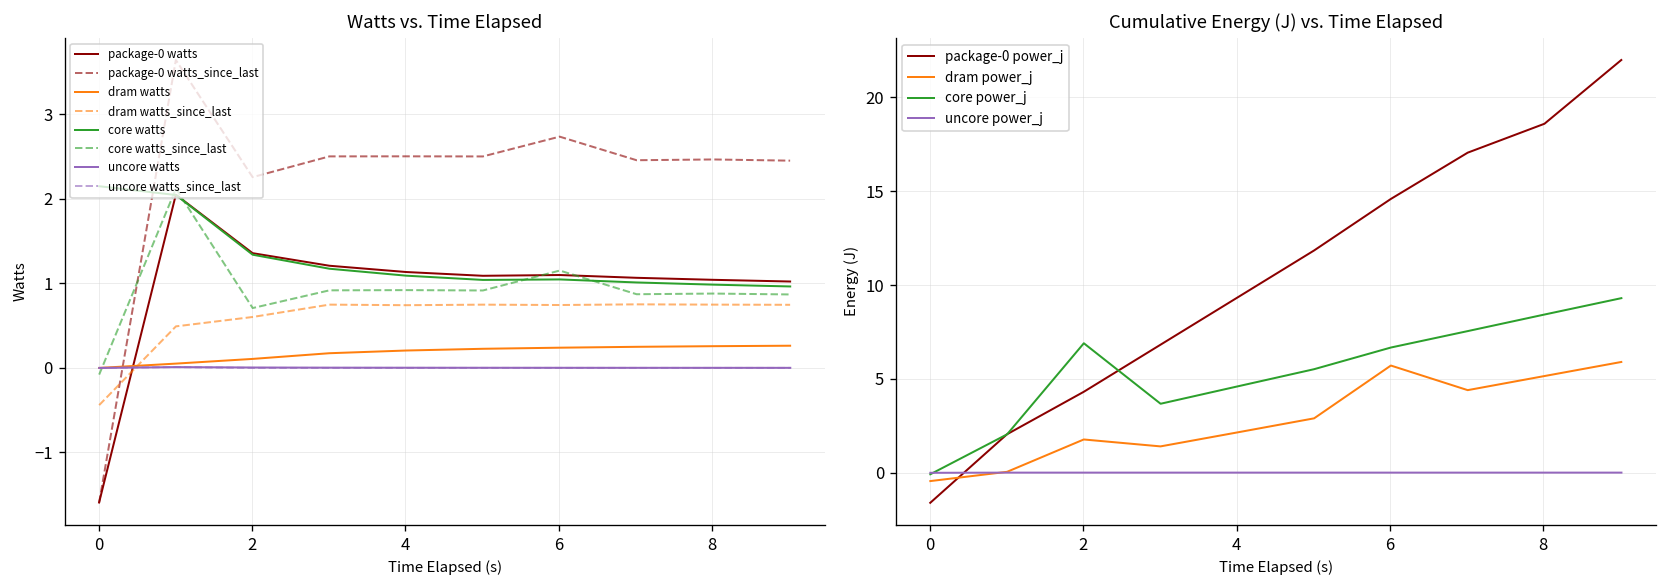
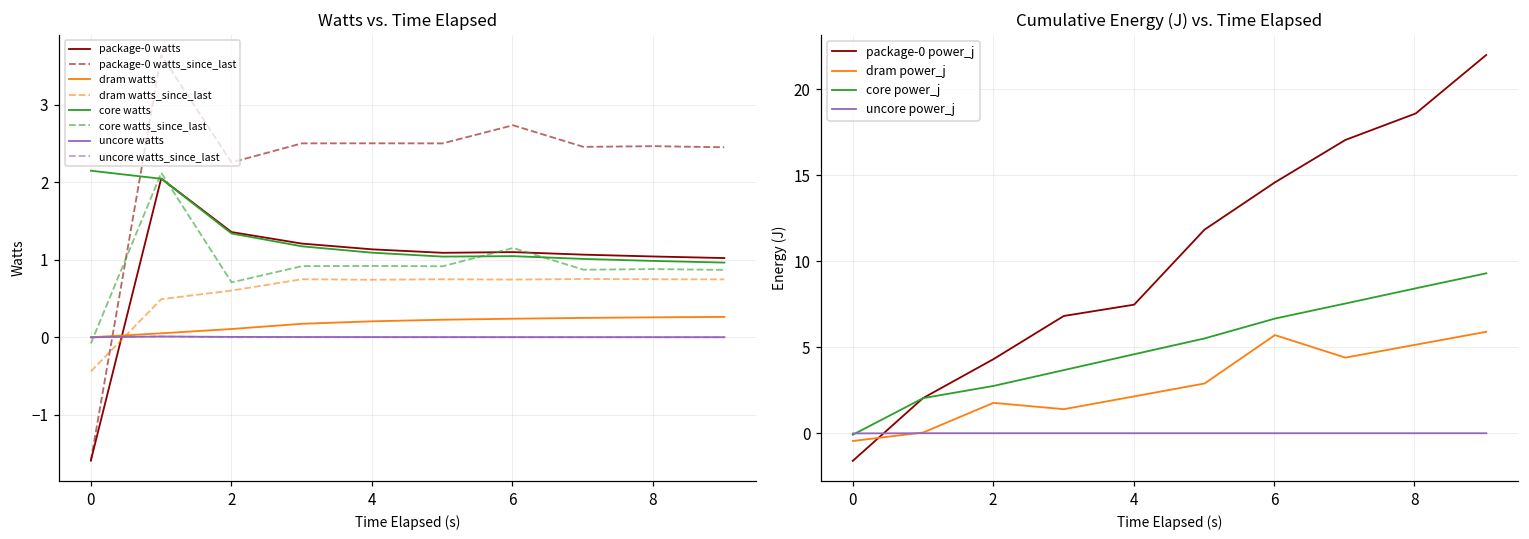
Cumulative Energy (J) vs. Time Elapsed, core power_j, 2: 6.9 -> 2.8
Cumulative Energy (J) vs. Time Elapsed, package-0 power_j, 4: 9.3 -> 7.5
